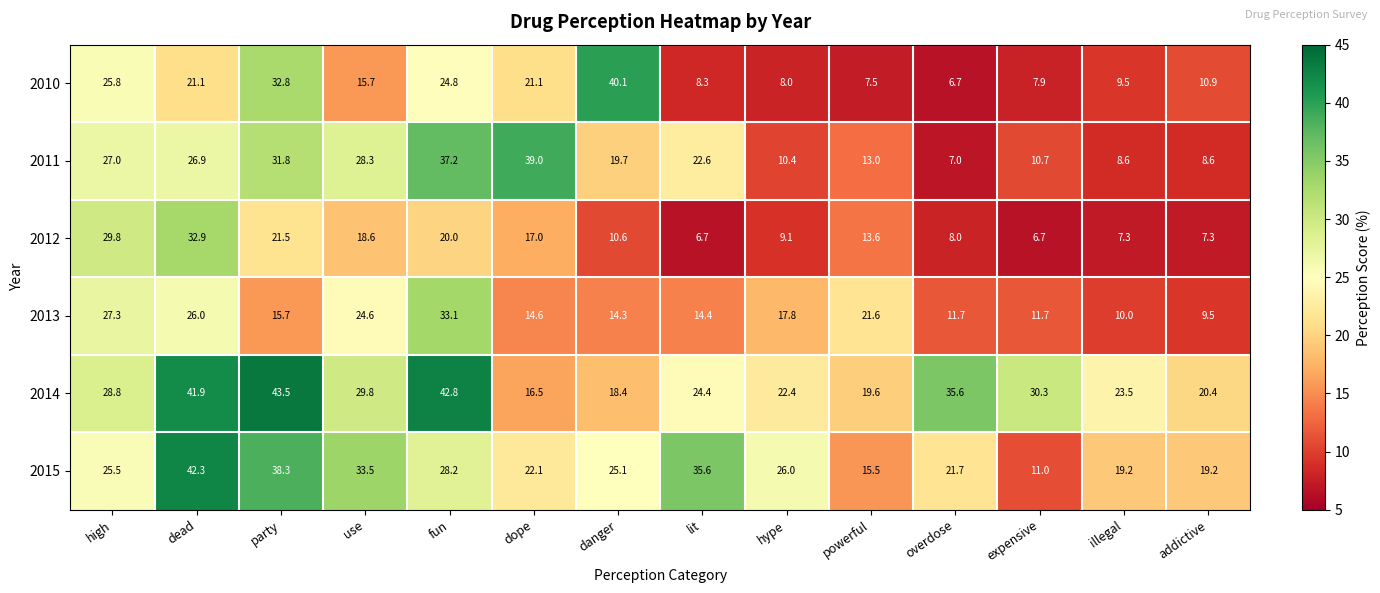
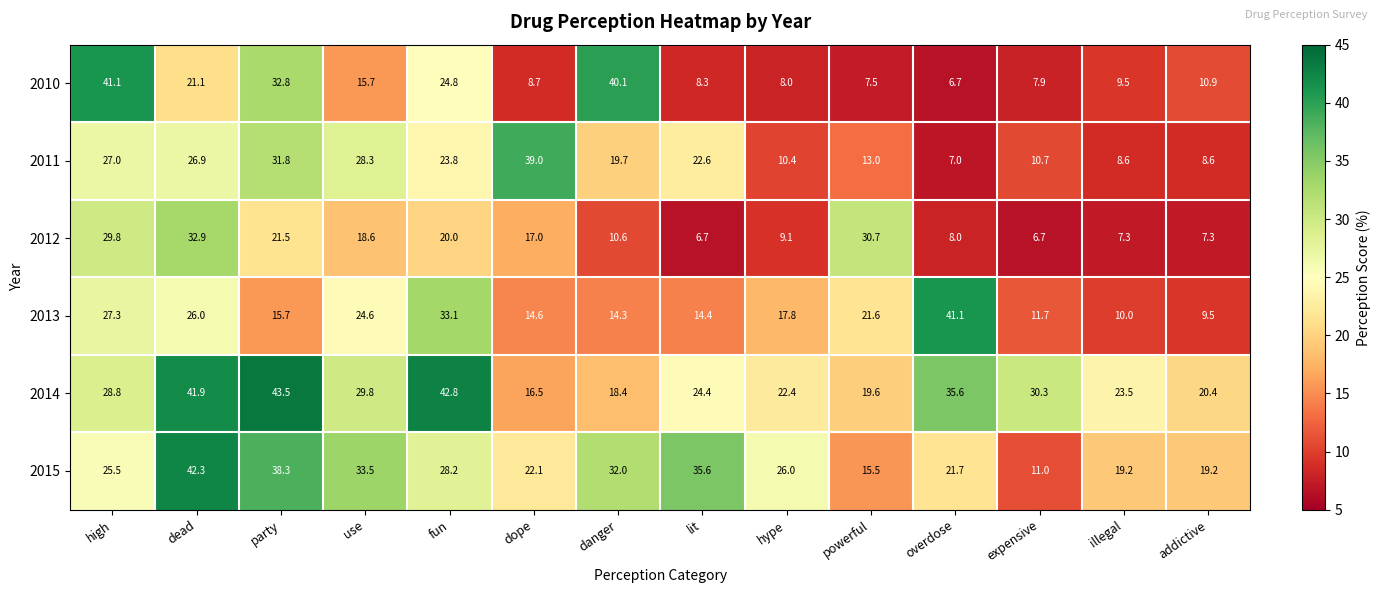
2010, high: 25.8 -> 41.1
2010, dope: 21.1 -> 8.7
2011, fun: 37.2 -> 23.8
2012, powerful: 13.6 -> 30.7
2013, overdose: 11.7 -> 41.1
2015, danger: 25.1 -> 32.0
